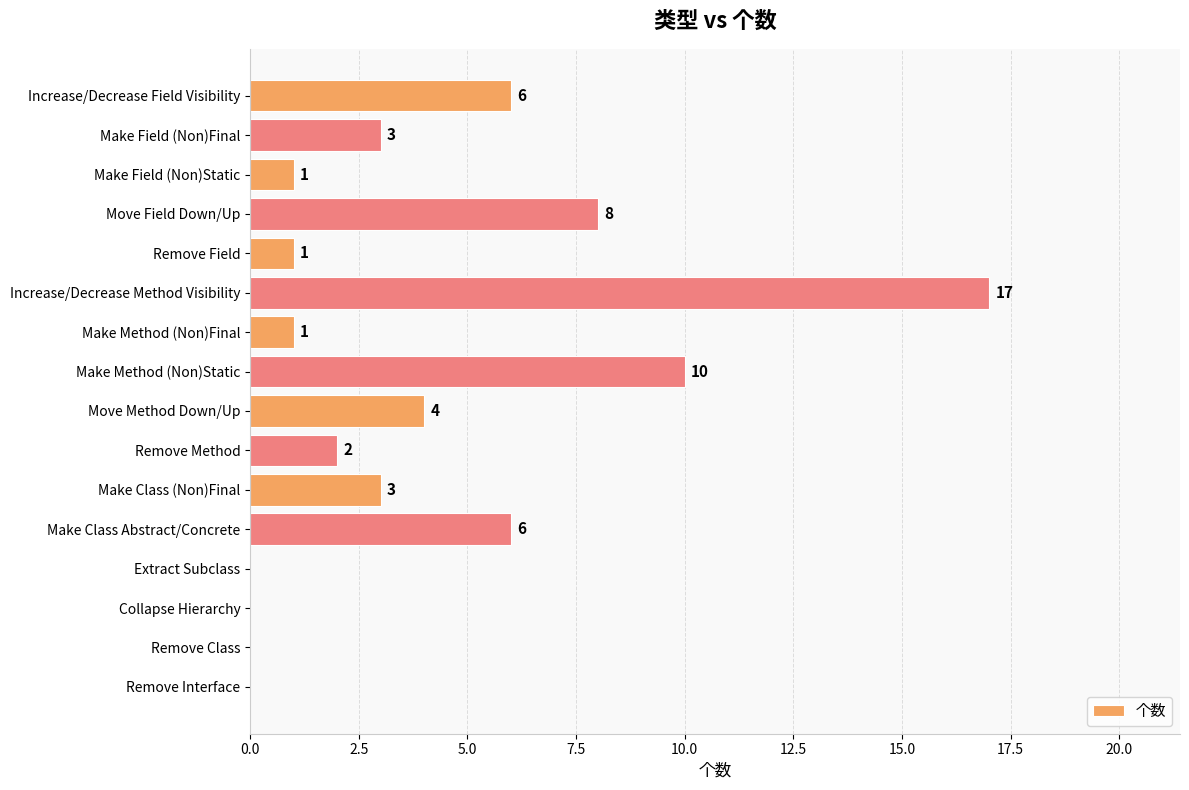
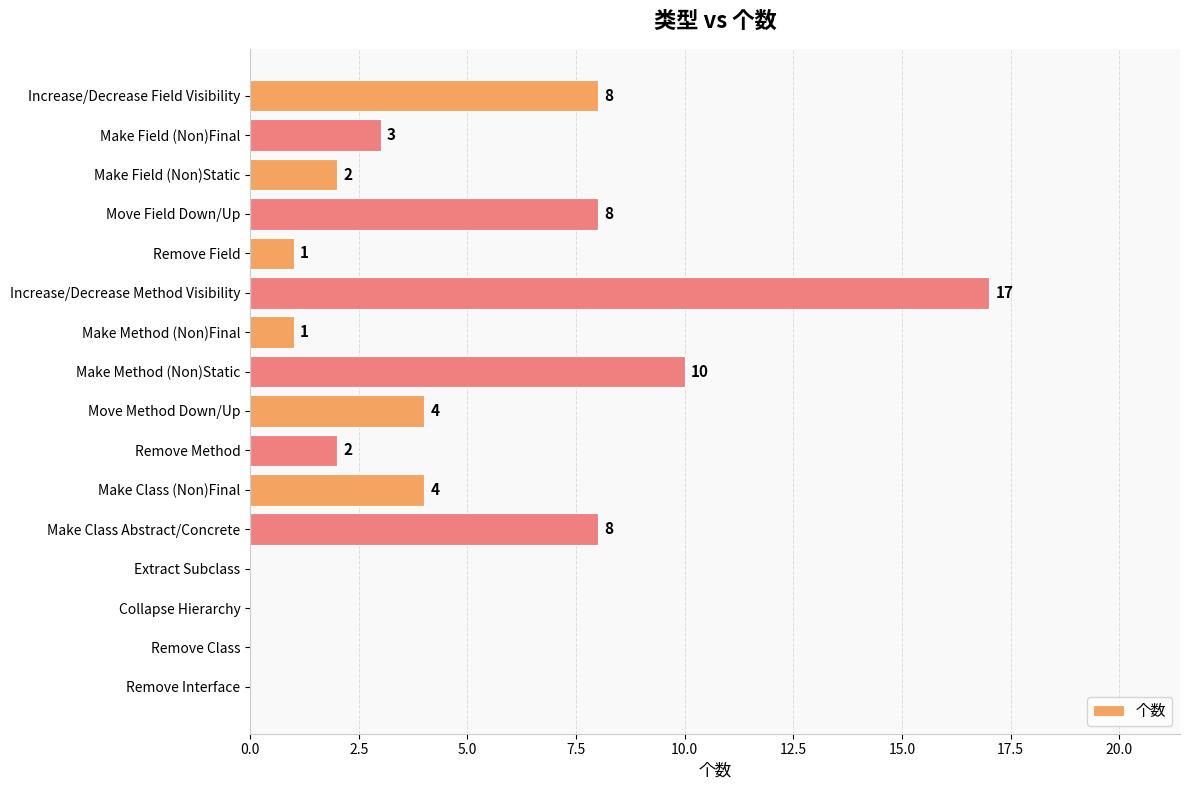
Increase/Decrease Field Visibility: 6 -> 8
Make Field (Non)Static: 1 -> 2
Make Class (Non)Final: 3 -> 4
Make Class Abstract/Concrete: 6 -> 8
